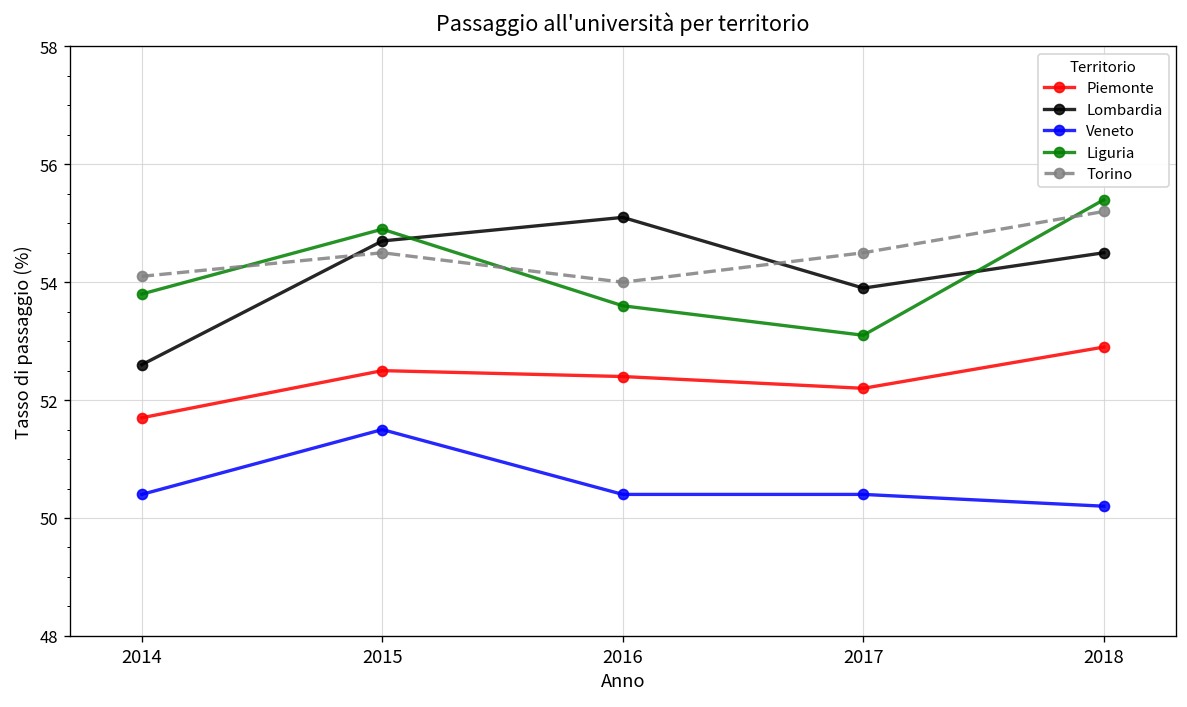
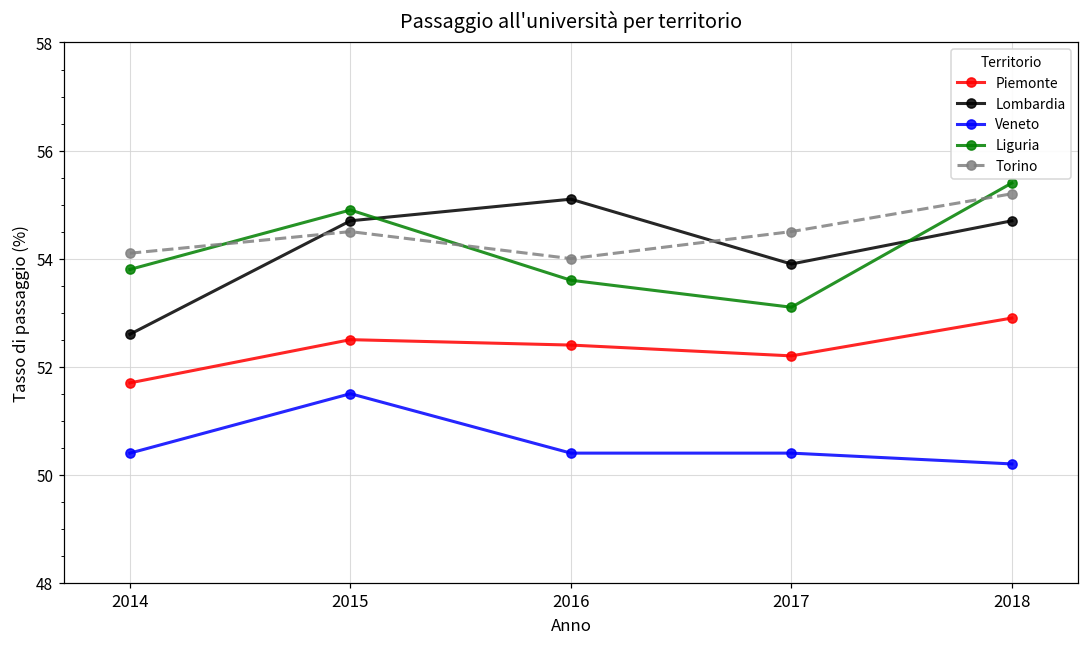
Lombardia, 2018: 54.5 -> 54.7
